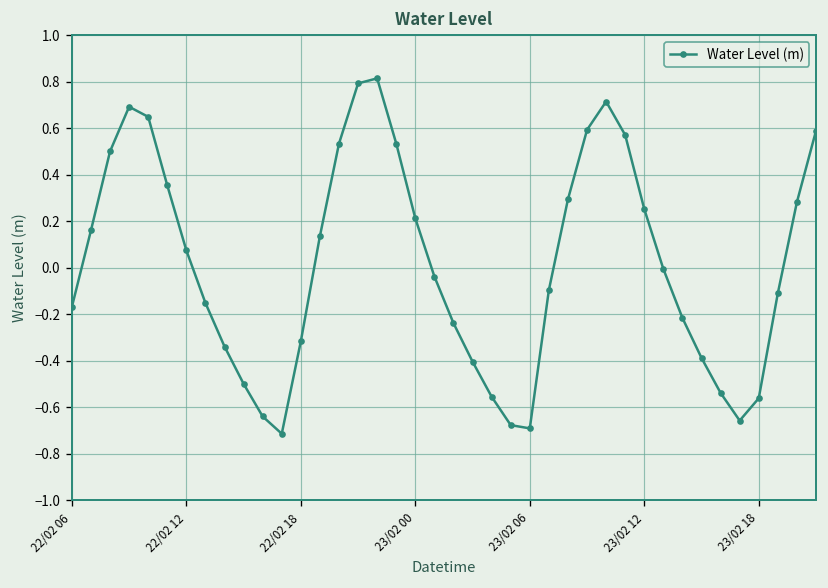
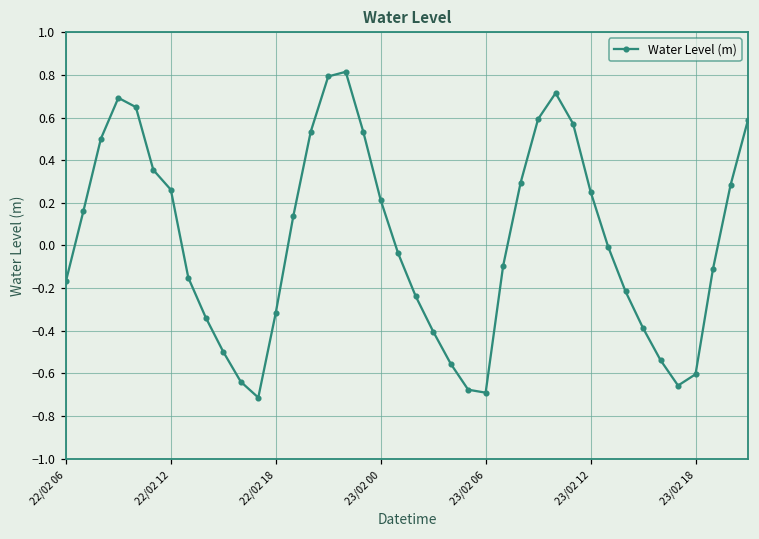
22/02 12: 0.07 -> 0.26
23/02 18: -0.56 -> -0.60
